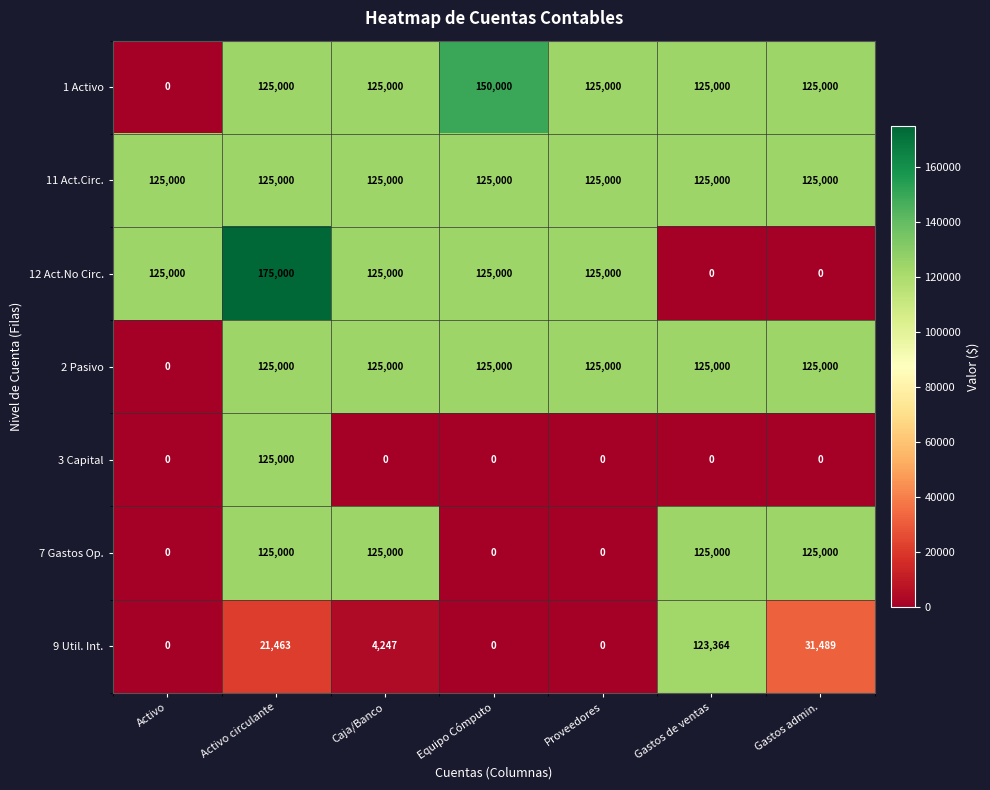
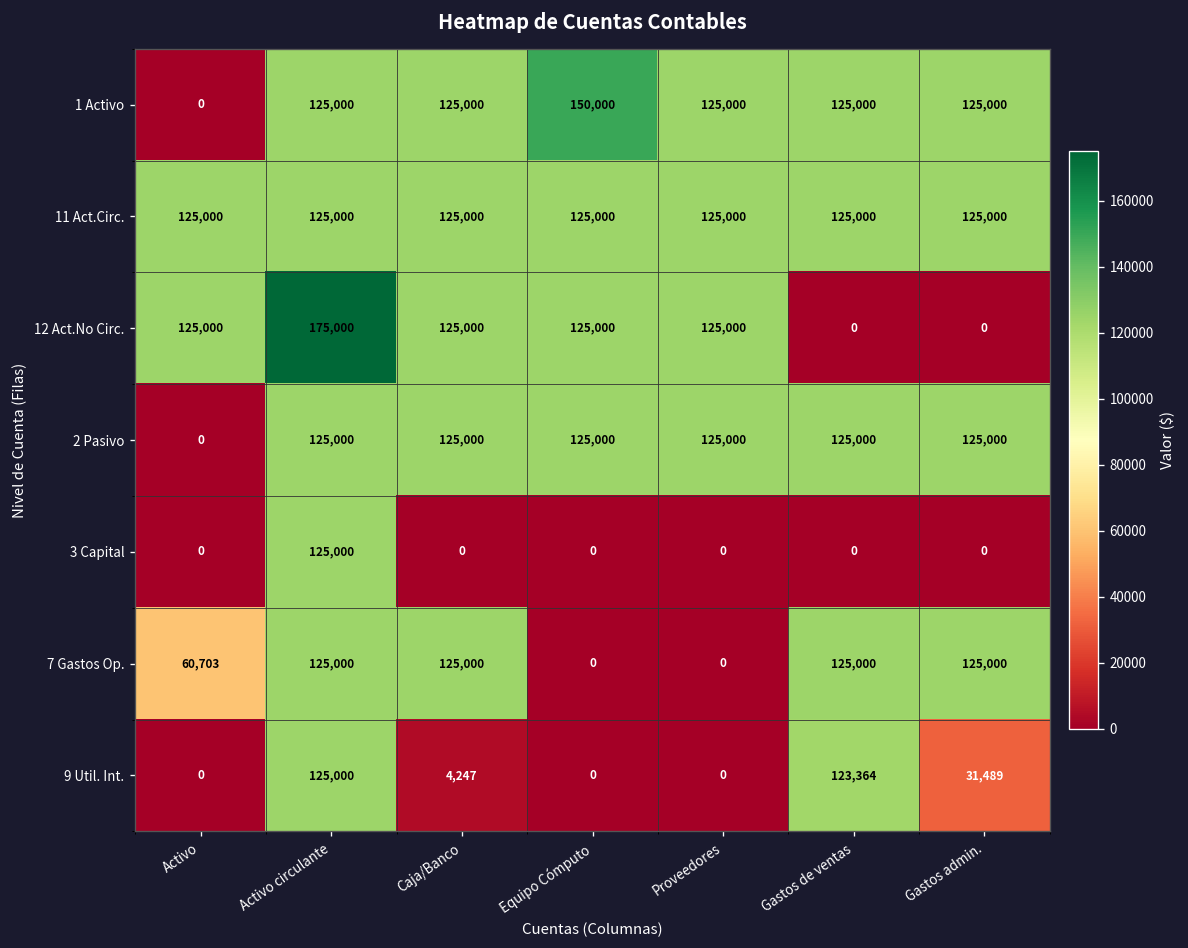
7 Gastos Op., Activo: 0 -> 60,703
9 Util. Int., Activo circulante: 21,463 -> 125,000
